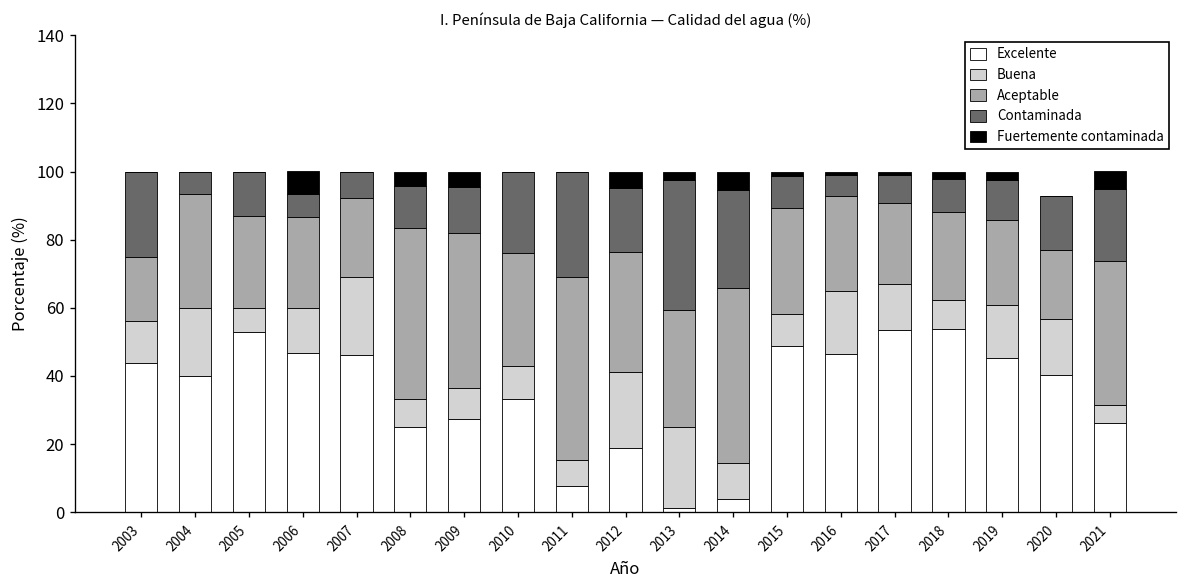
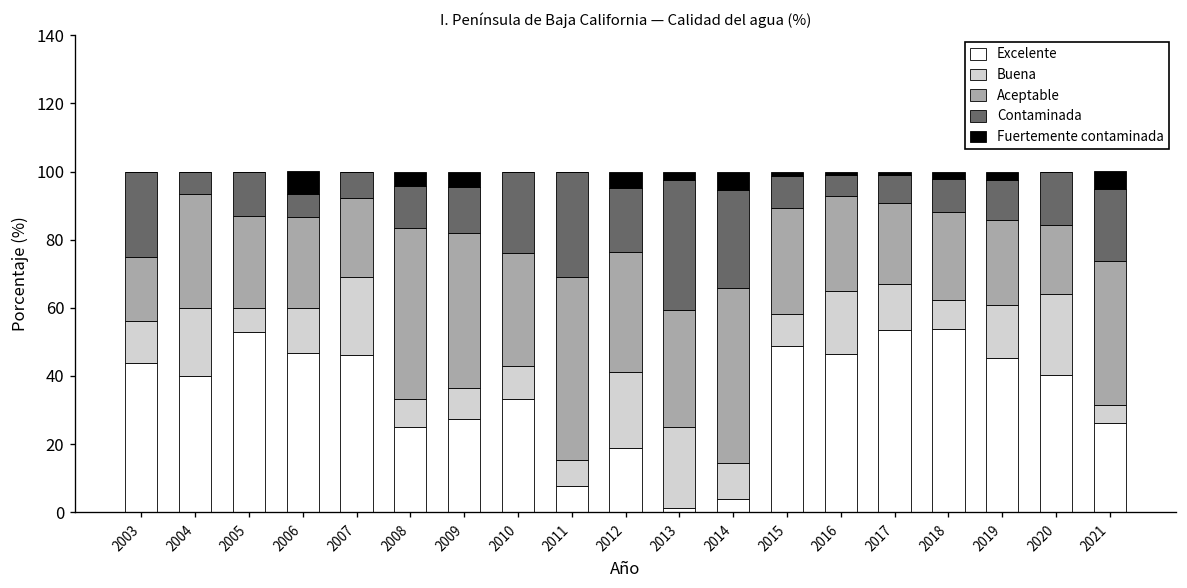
Buena, 2020: 16 -> 24
